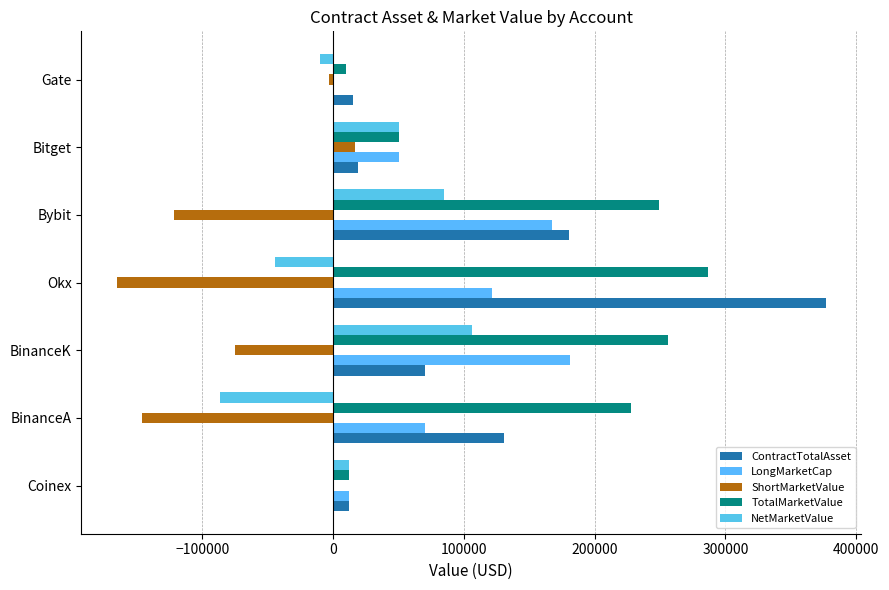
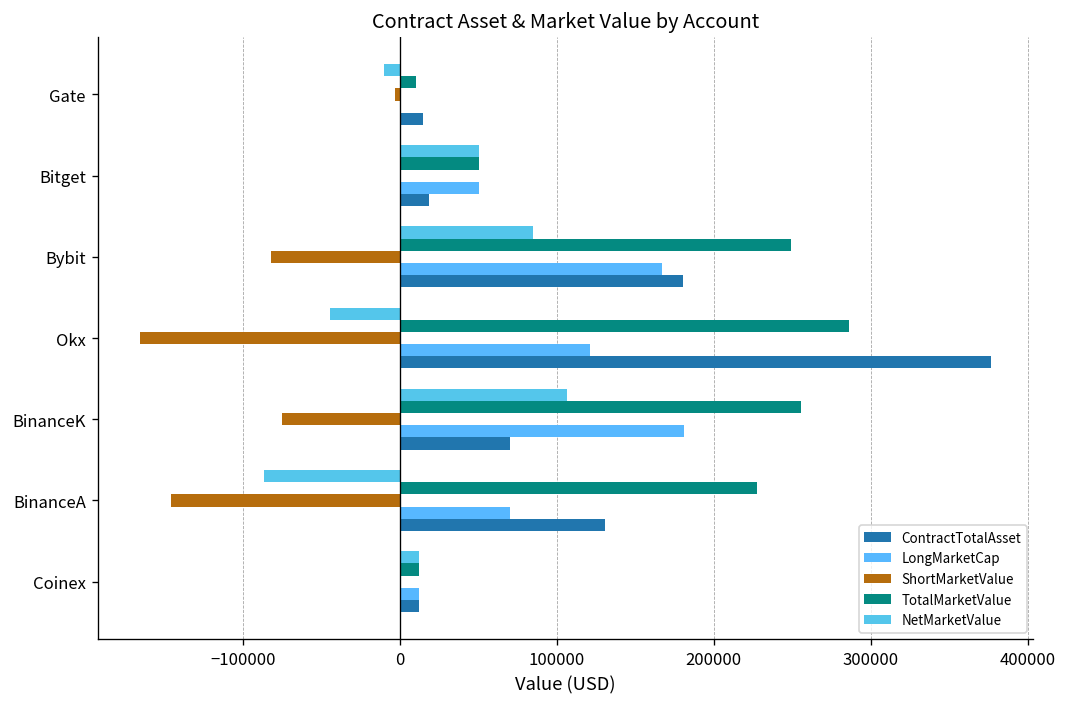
ShortMarketValue, Bitget: 17000 -> 0
ShortMarketValue, Bybit: -122000 -> -82000
